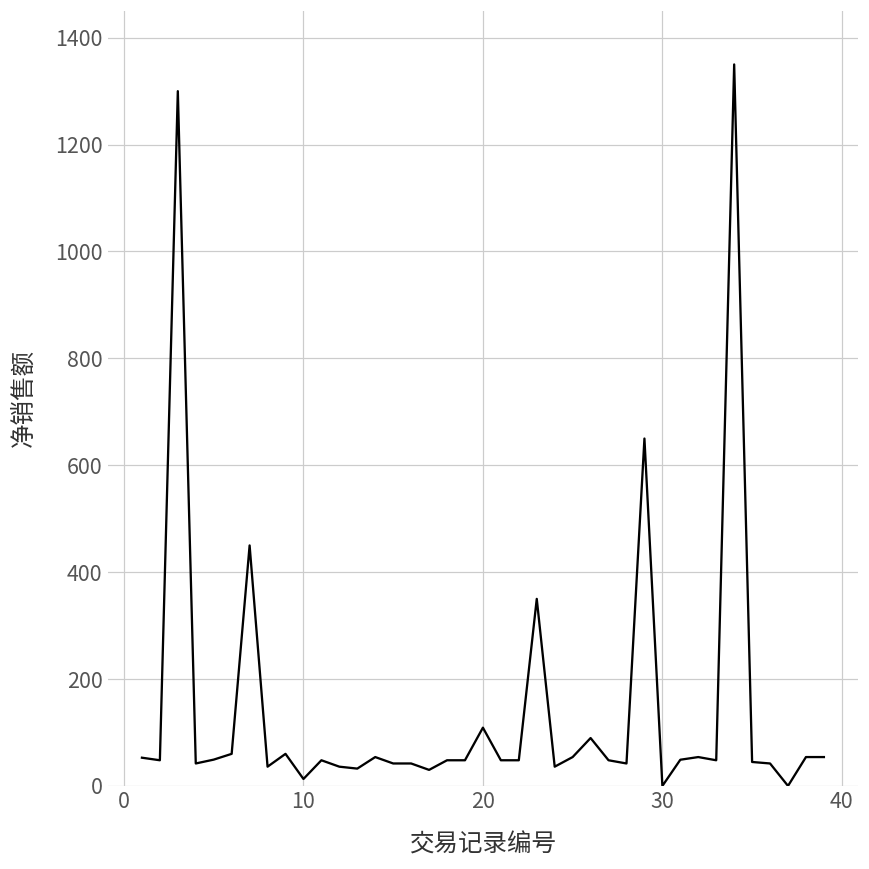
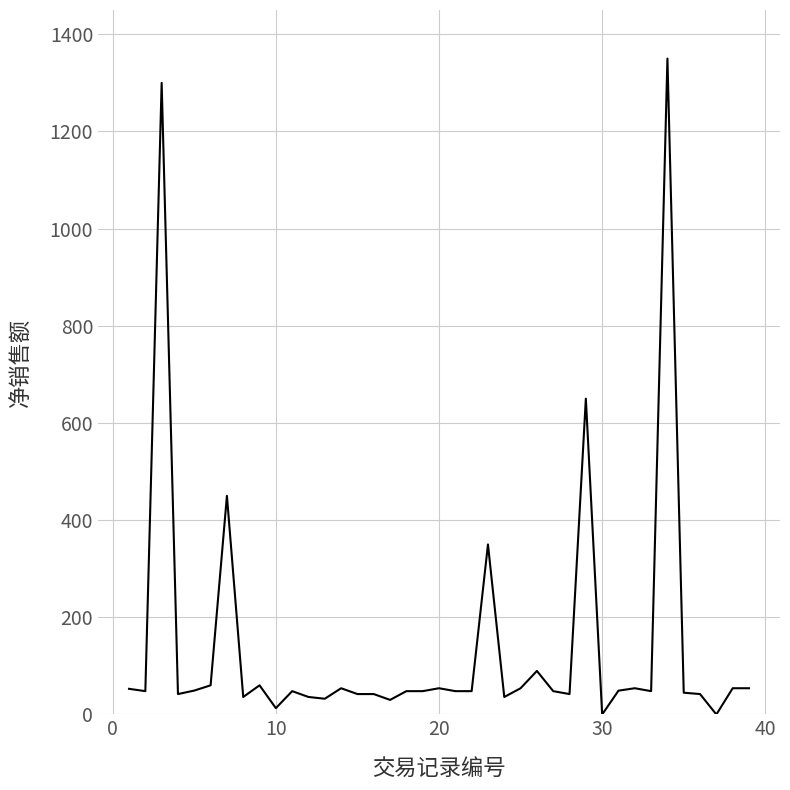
20: 110 -> 50
